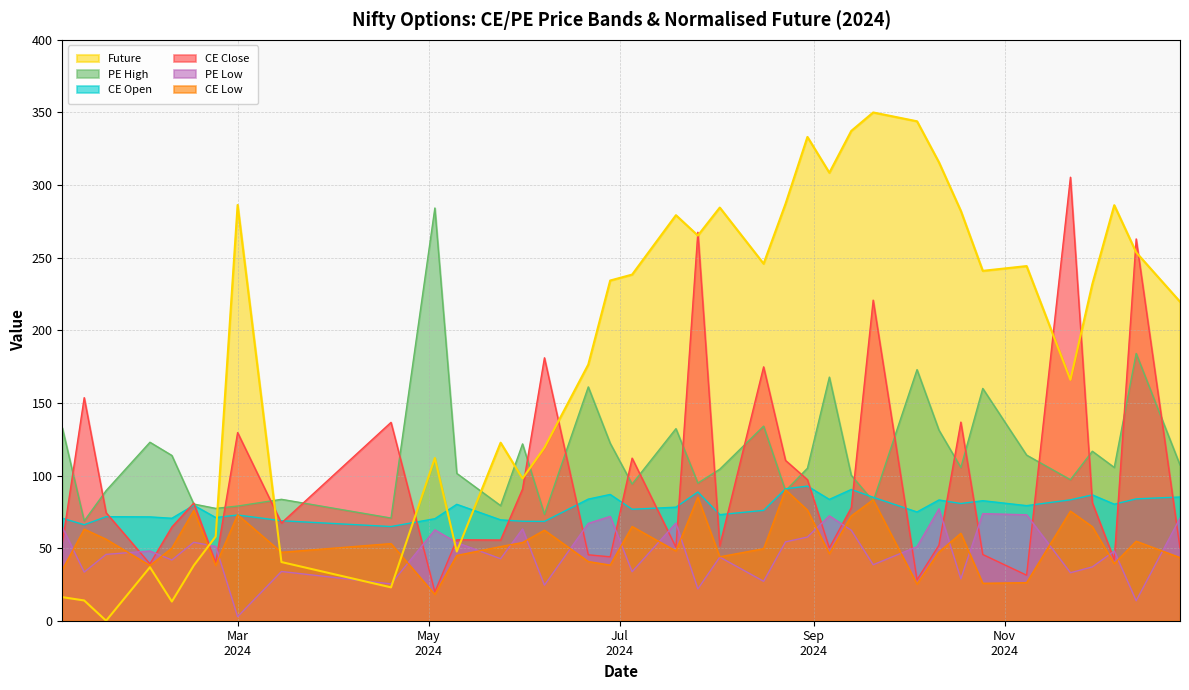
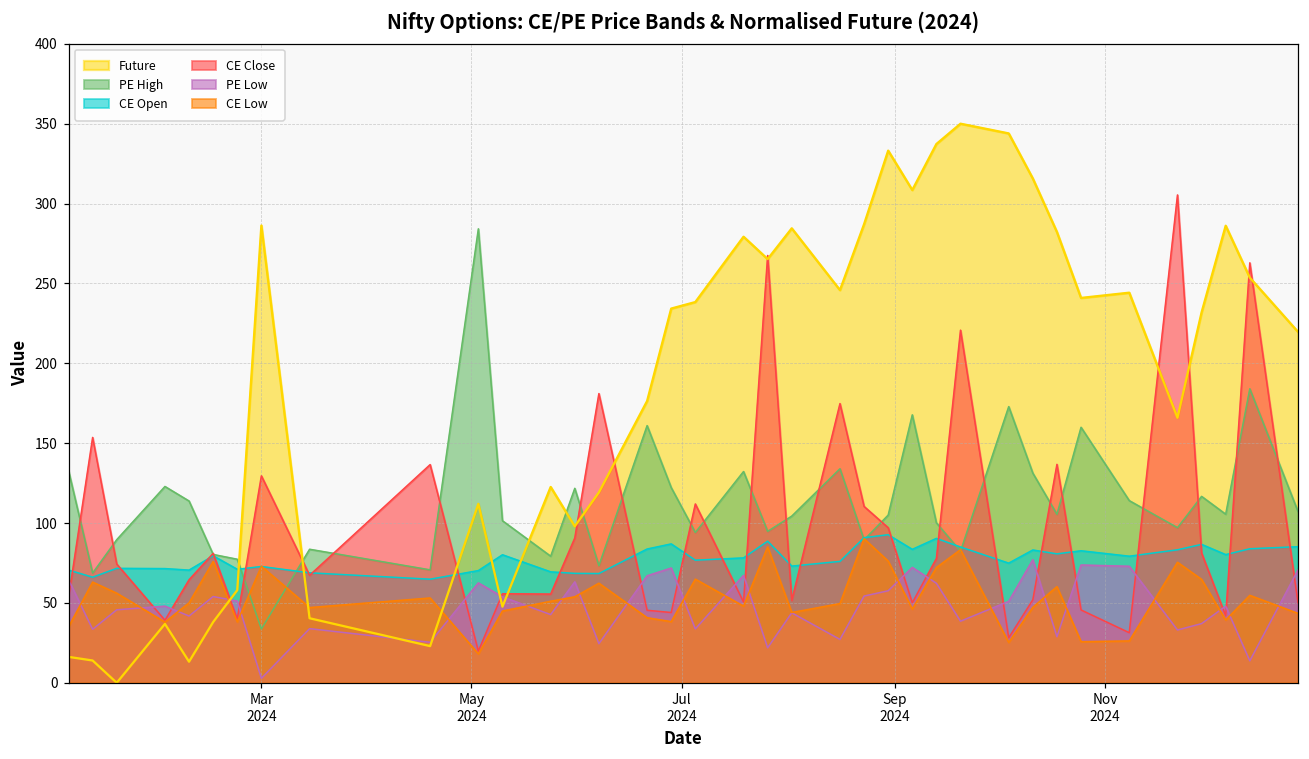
PE High, Mar 2024: 79 -> 34
